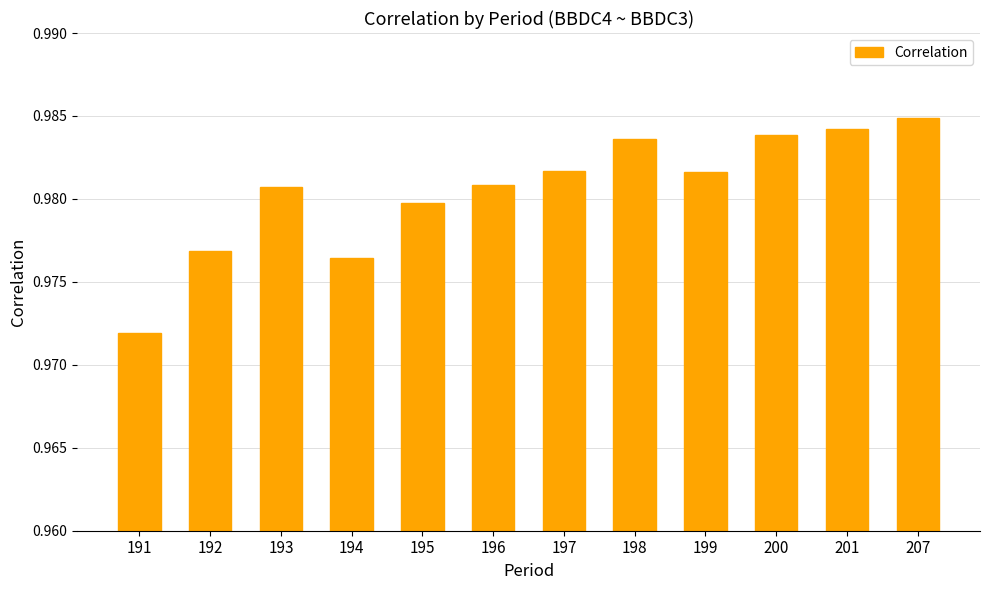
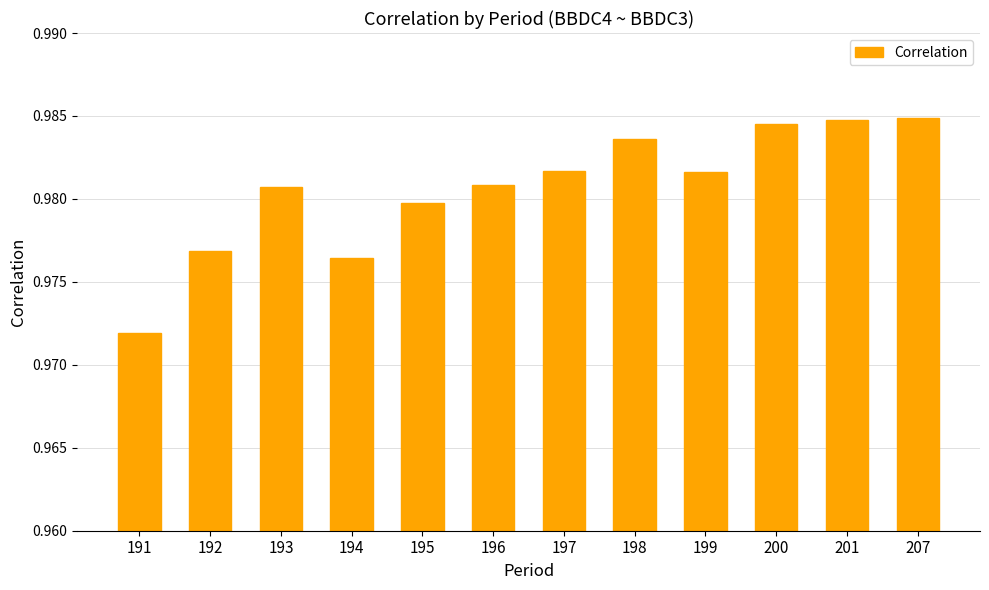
200: 0.9839 -> 0.9845
201: 0.9842 -> 0.9848
